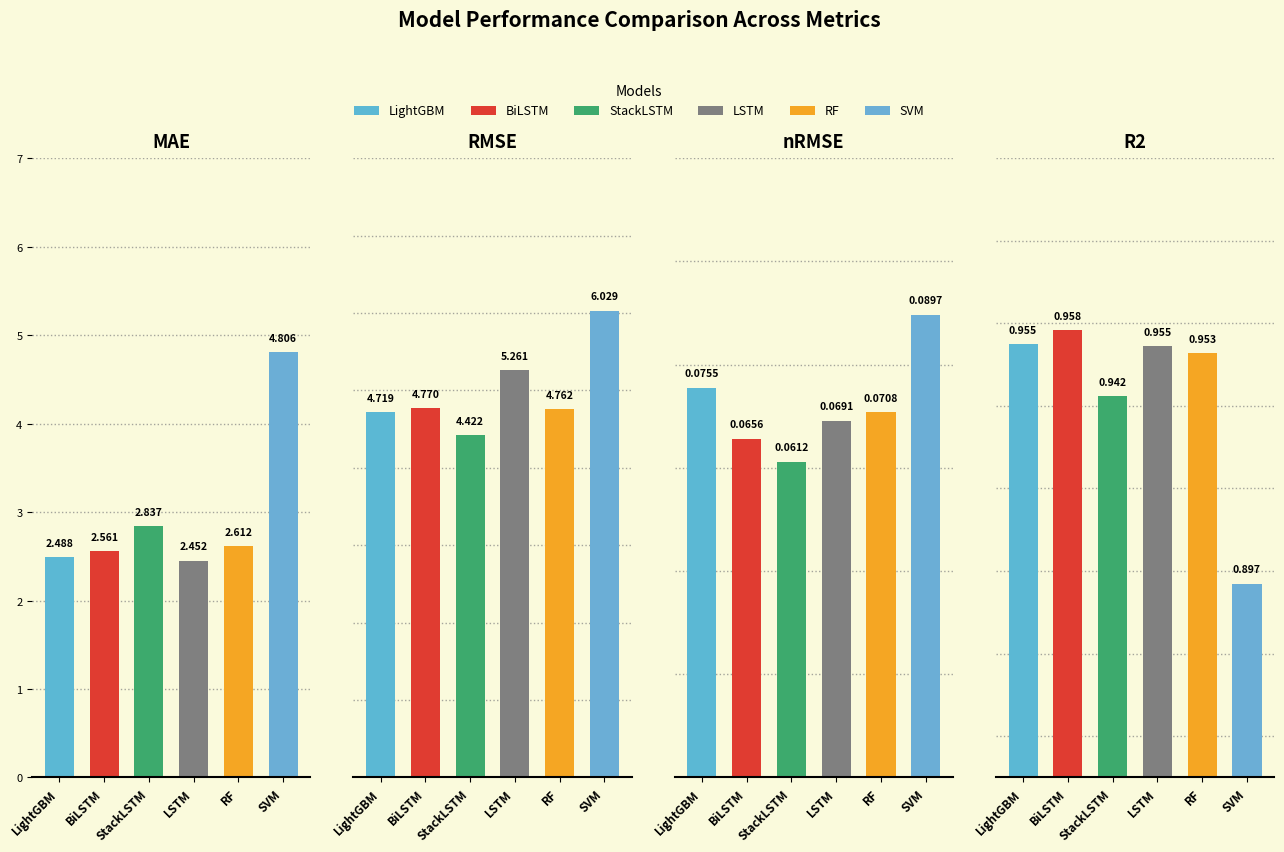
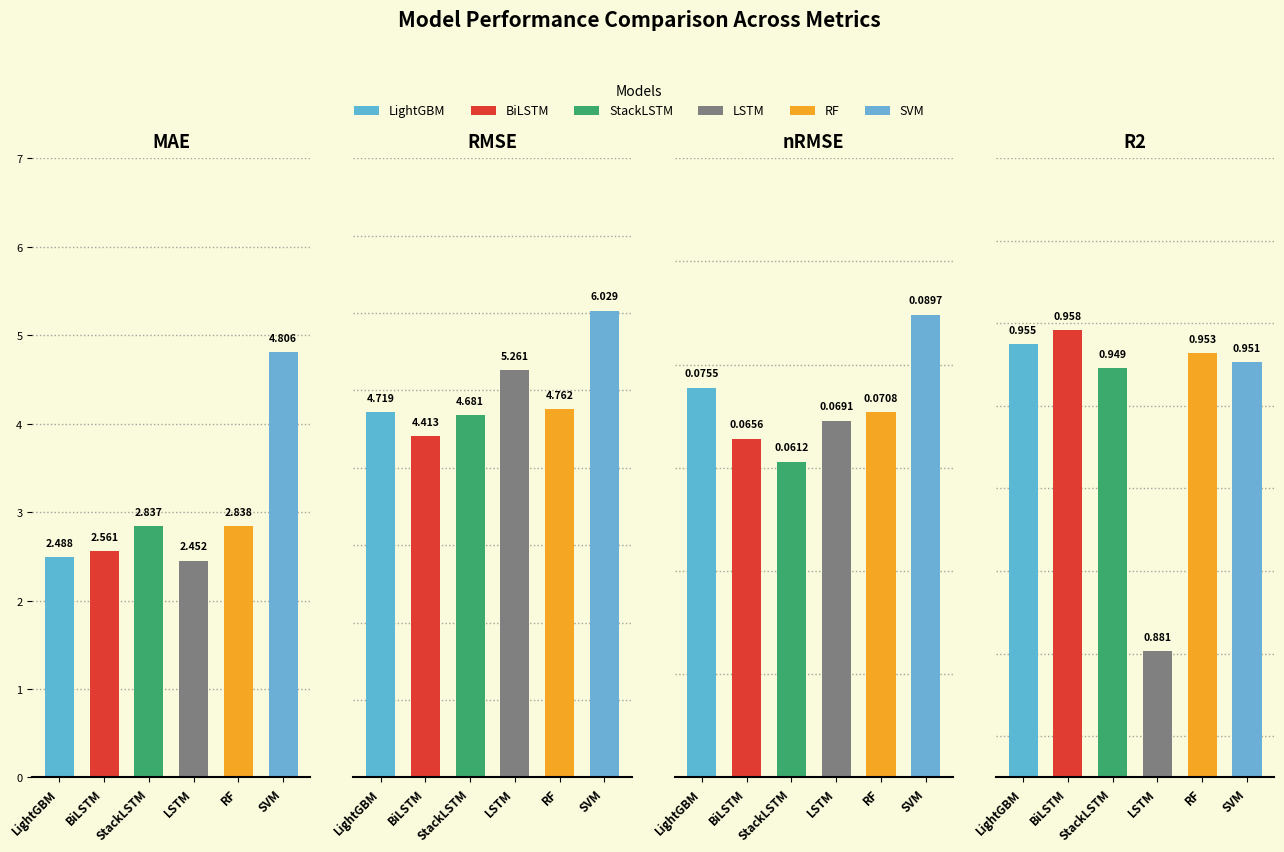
MAE, RF: 2.612 -> 2.838
RMSE, BiLSTM: 4.770 -> 4.413
RMSE, StackLSTM: 4.422 -> 4.681
R2, StackLSTM: 0.942 -> 0.949
R2, LSTM: 0.955 -> 0.881
R2, SVM: 0.897 -> 0.951
